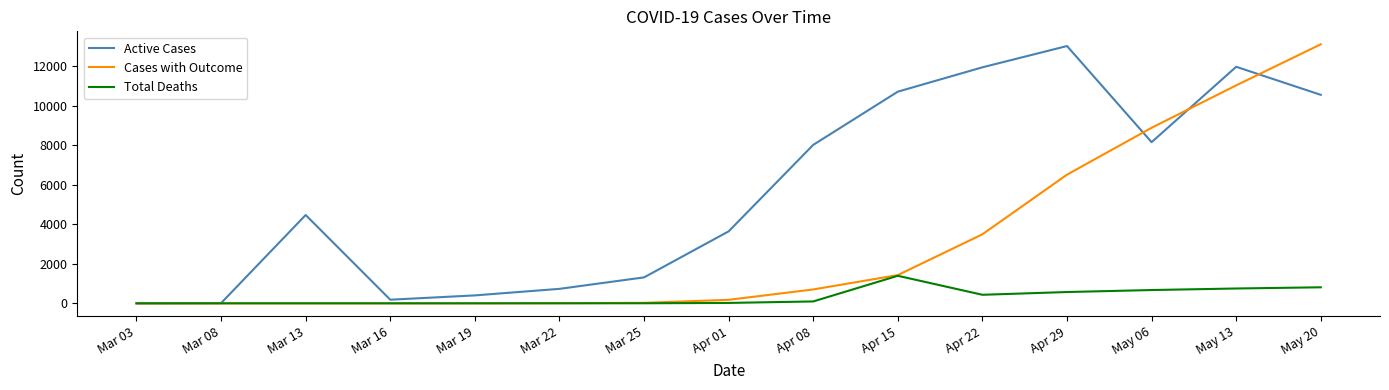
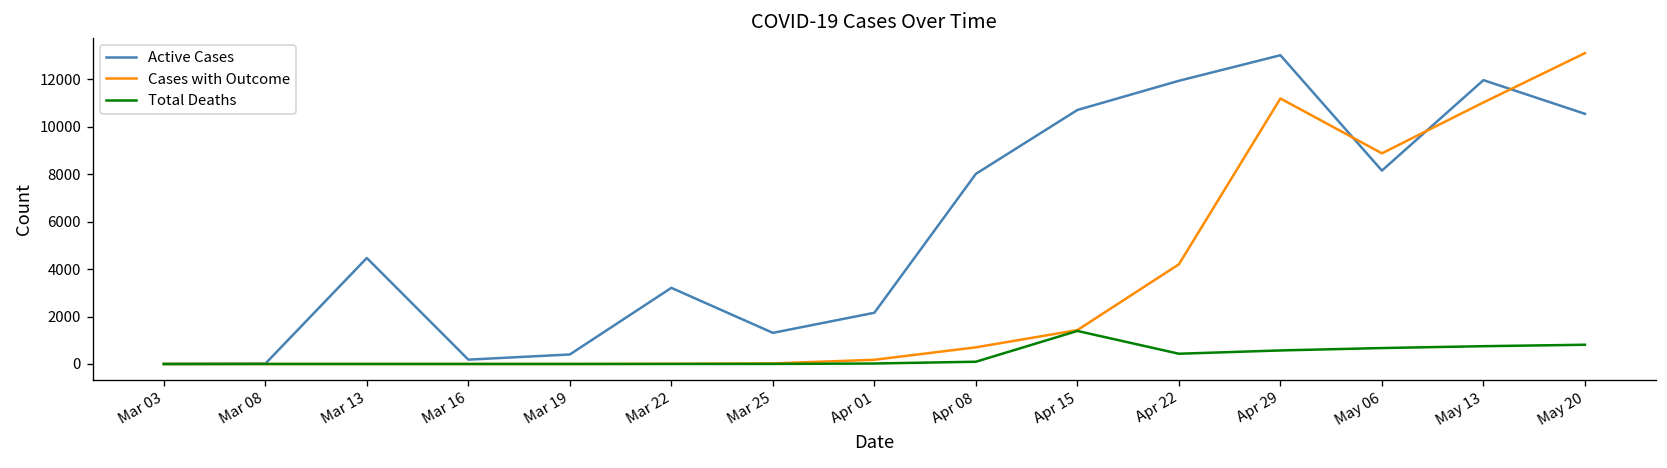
Active Cases, Mar 22: 700 -> 3200
Active Cases, Apr 01: 3600 -> 2200
Cases with Outcome, Apr 22: 3500 -> 4200
Cases with Outcome, Apr 29: 6500 -> 11200
